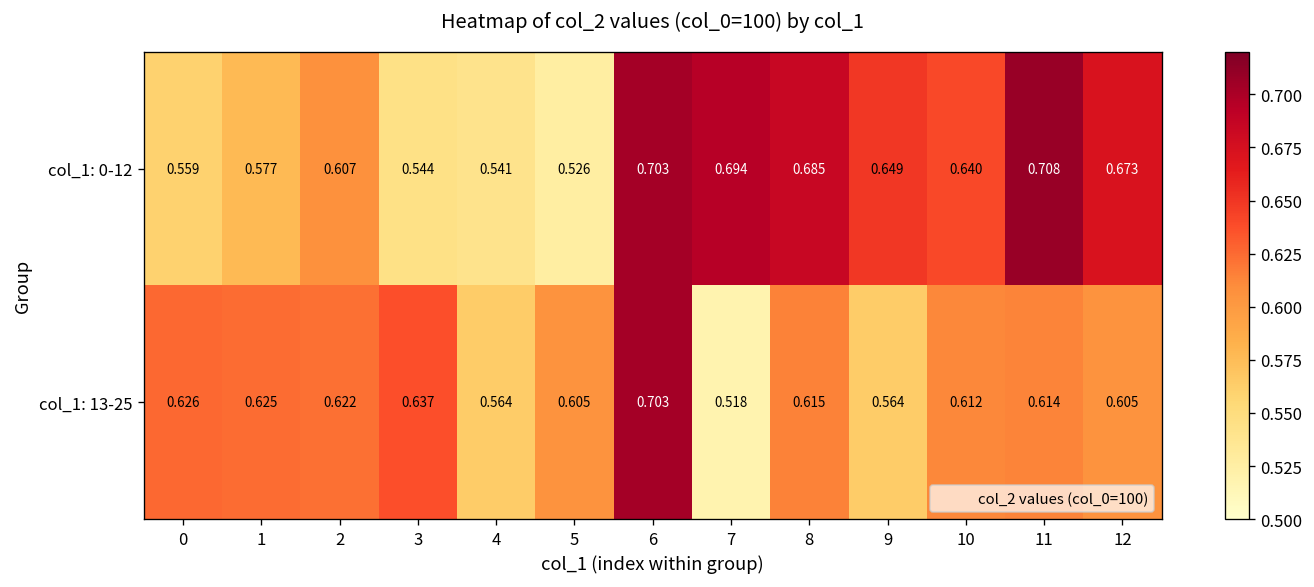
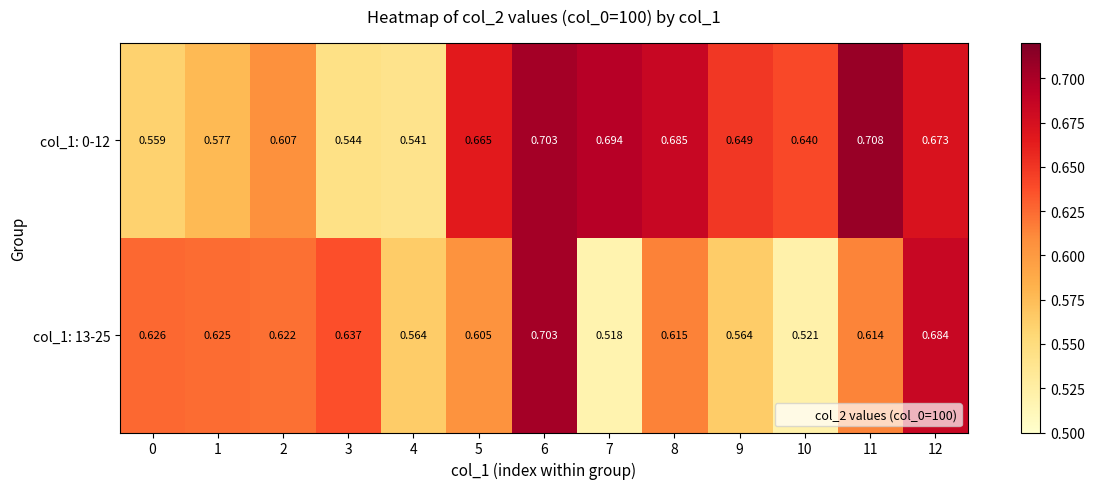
col_1: 0-12, 5: 0.526 -> 0.665
col_1: 13-25, 10: 0.612 -> 0.521
col_1: 13-25, 12: 0.605 -> 0.684
